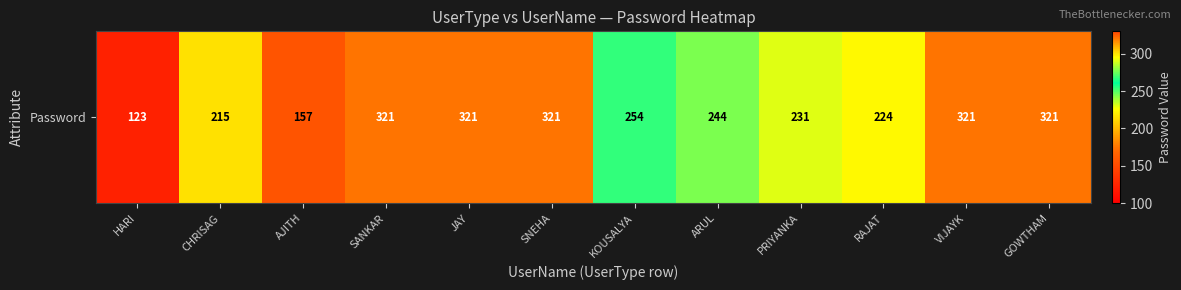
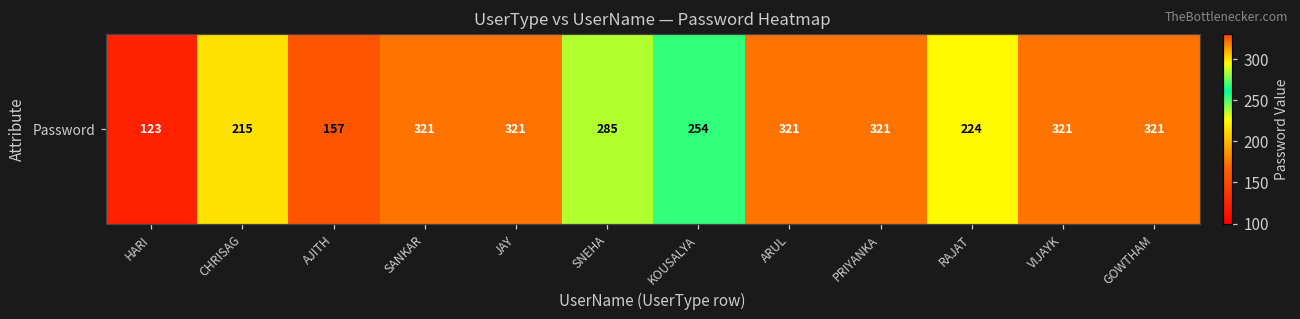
Password, SNEHA: 321 -> 285
Password, ARUL: 244 -> 321
Password, PRIYANKA: 231 -> 321
